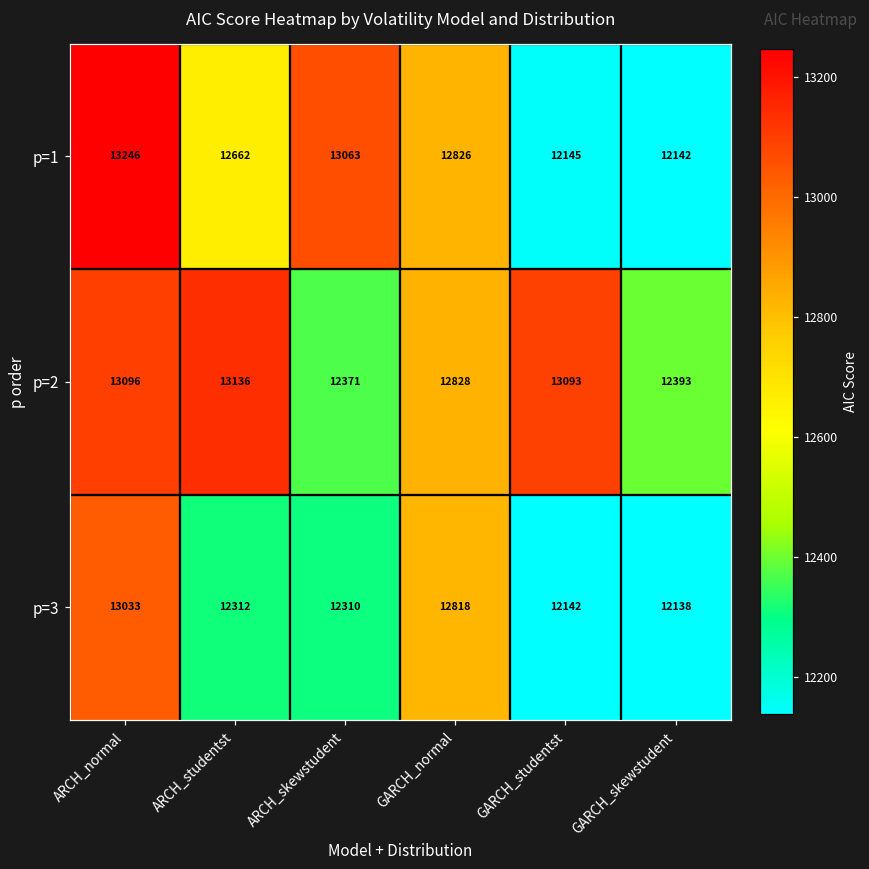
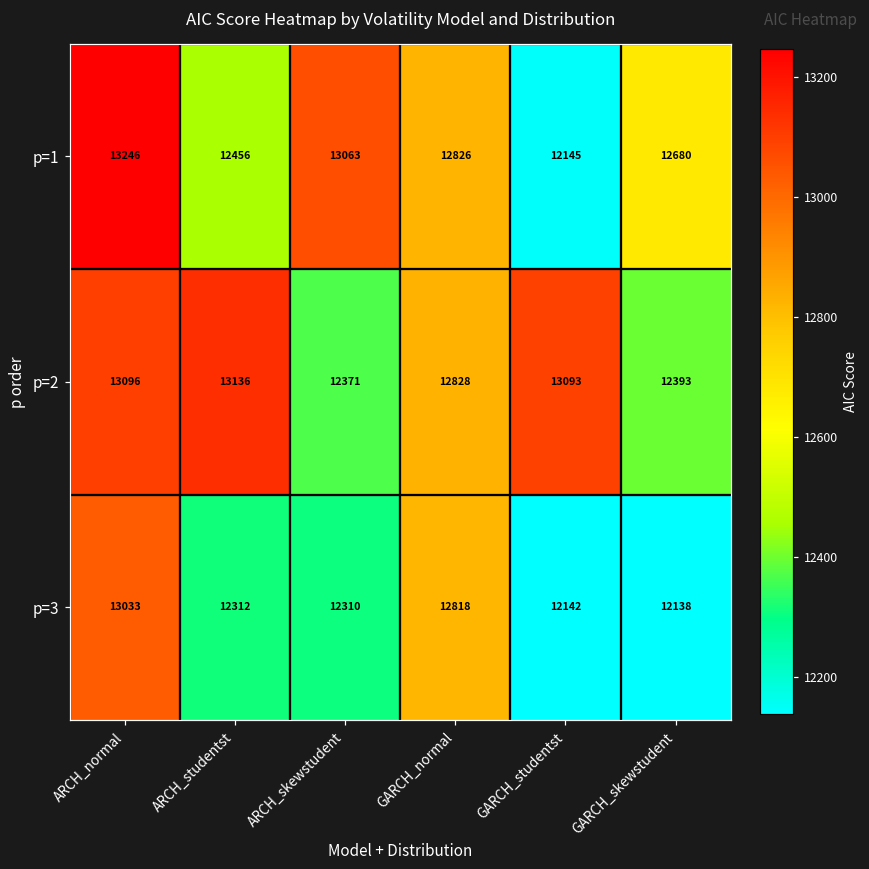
p=1, ARCH_studentst: 12662 -> 12456
p=1, GARCH_skewstudent: 12142 -> 12680
